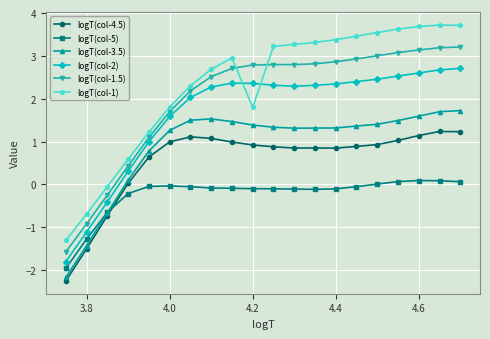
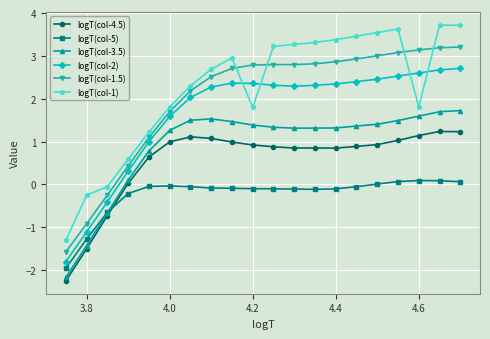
logT(col-1), 3.8: -0.7 -> -0.2
logT(col-1), 4.6: 3.7 -> 1.8
